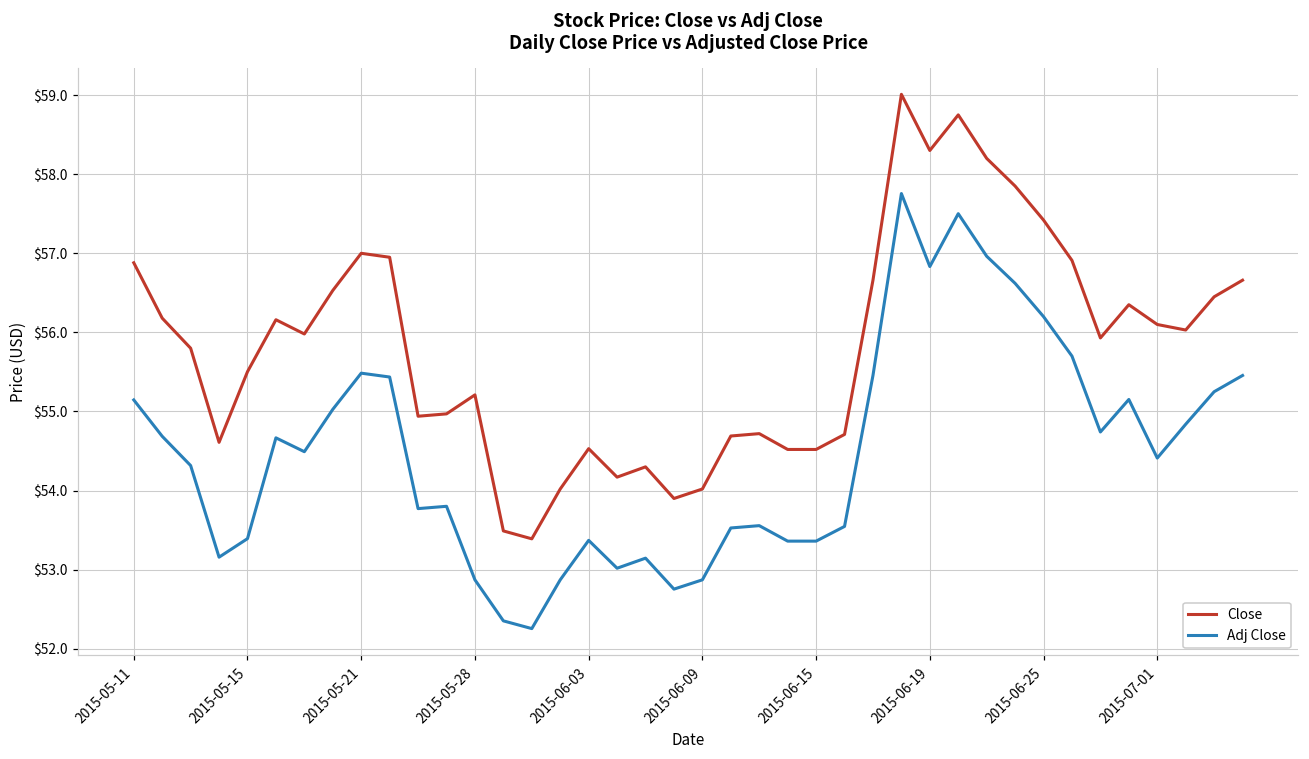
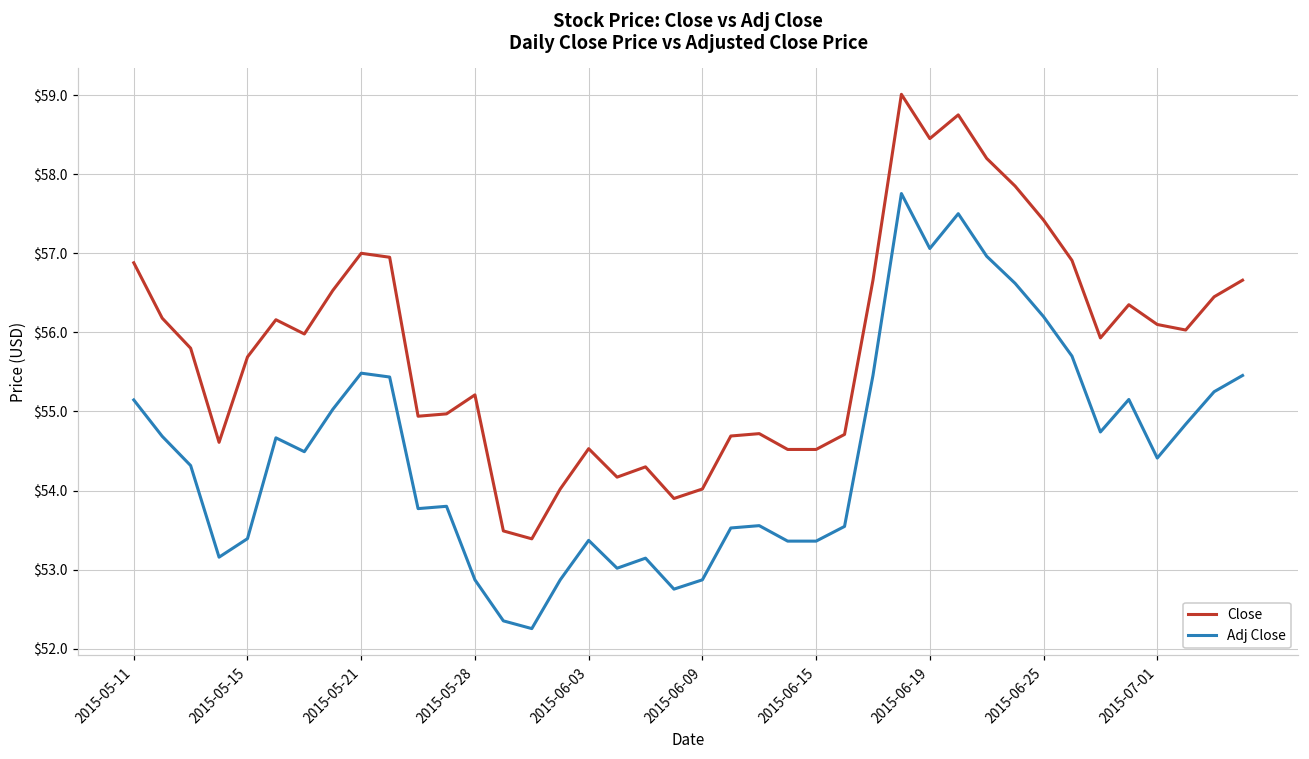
Close, 2015-05-15: $55.5 -> $55.7
Close, 2015-06-19: $58.3 -> $58.5
Adj Close, 2015-06-19: $56.8 -> $57.1
